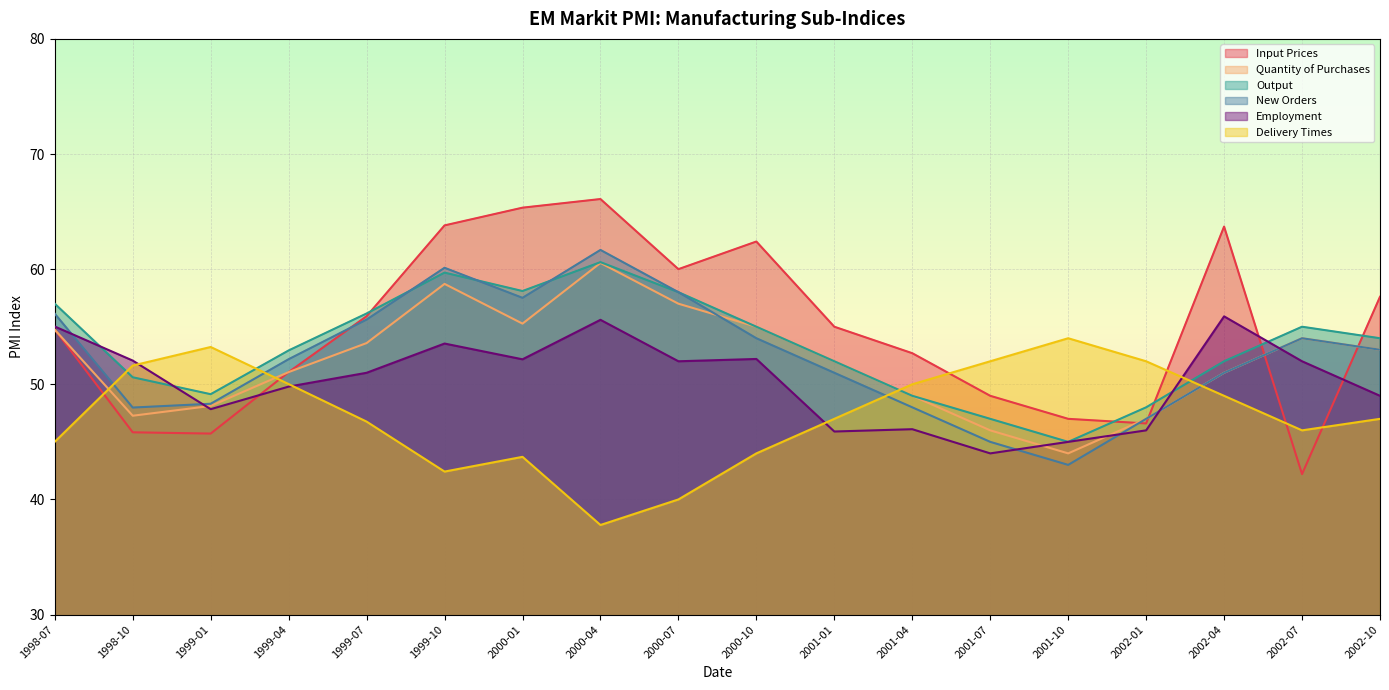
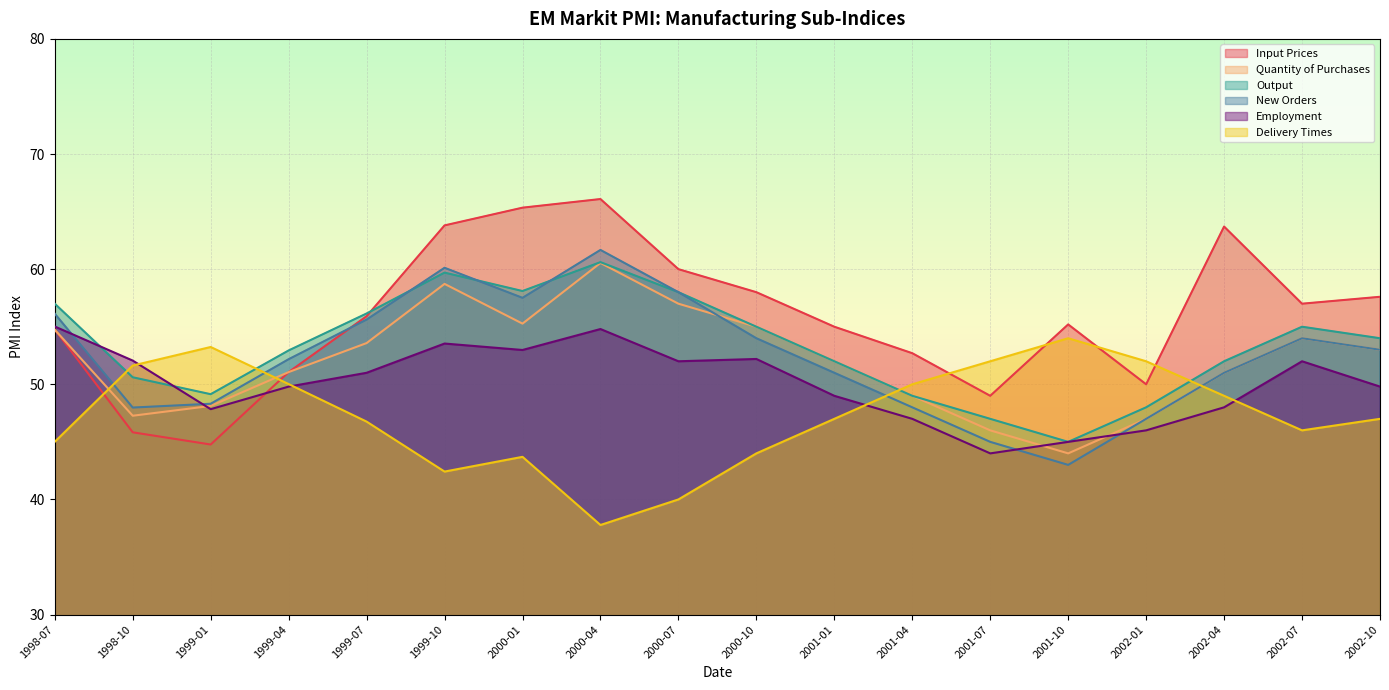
Input Prices, 1999-01: 45.7 -> 44.8
Employment, 2000-01: 52.2 -> 53.0
Employment, 2000-04: 55.6 -> 54.8
Input Prices, 2000-10: 62.4 -> 58.0
Employment, 2001-01: 45.9 -> 49.0
Employment, 2001-04: 46.1 -> 47.0
Input Prices, 2001-10: 47.0 -> 55.2
Input Prices, 2002-01: 46.6 -> 50.0
Employment, 2002-04: 55.9 -> 48.0
Input Prices, 2002-07: 42.2 -> 57.0
Employment, 2002-10: 49.0 -> 49.8
